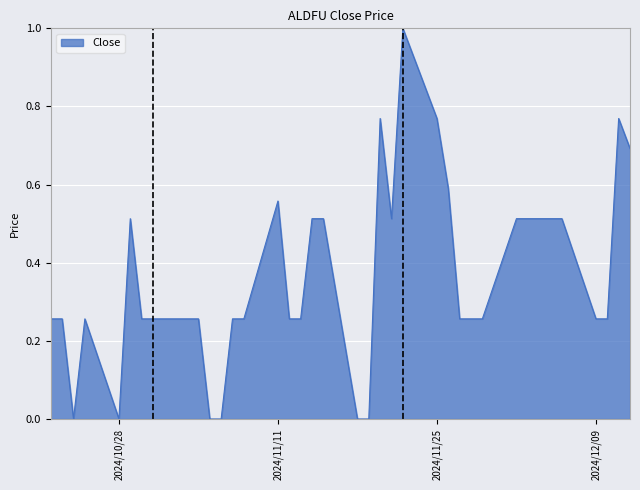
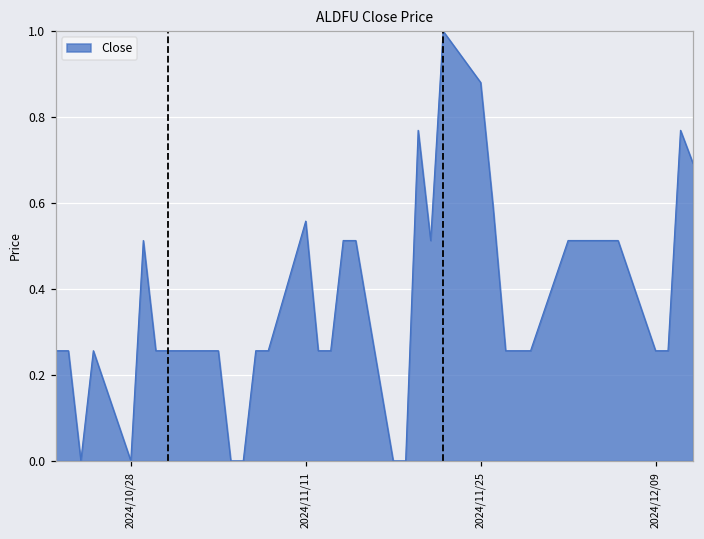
2024/11/25: 0.77 -> 0.88
